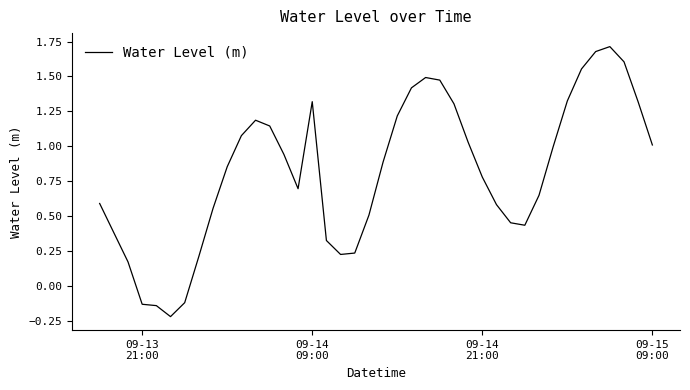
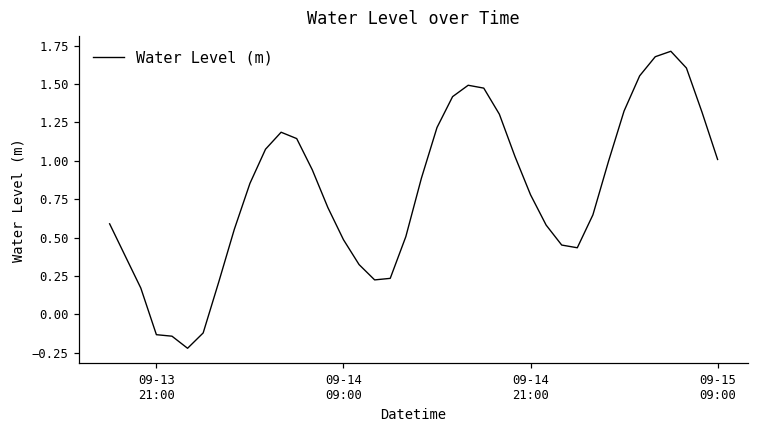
09-14 09:00: 1.32 -> 0.49
